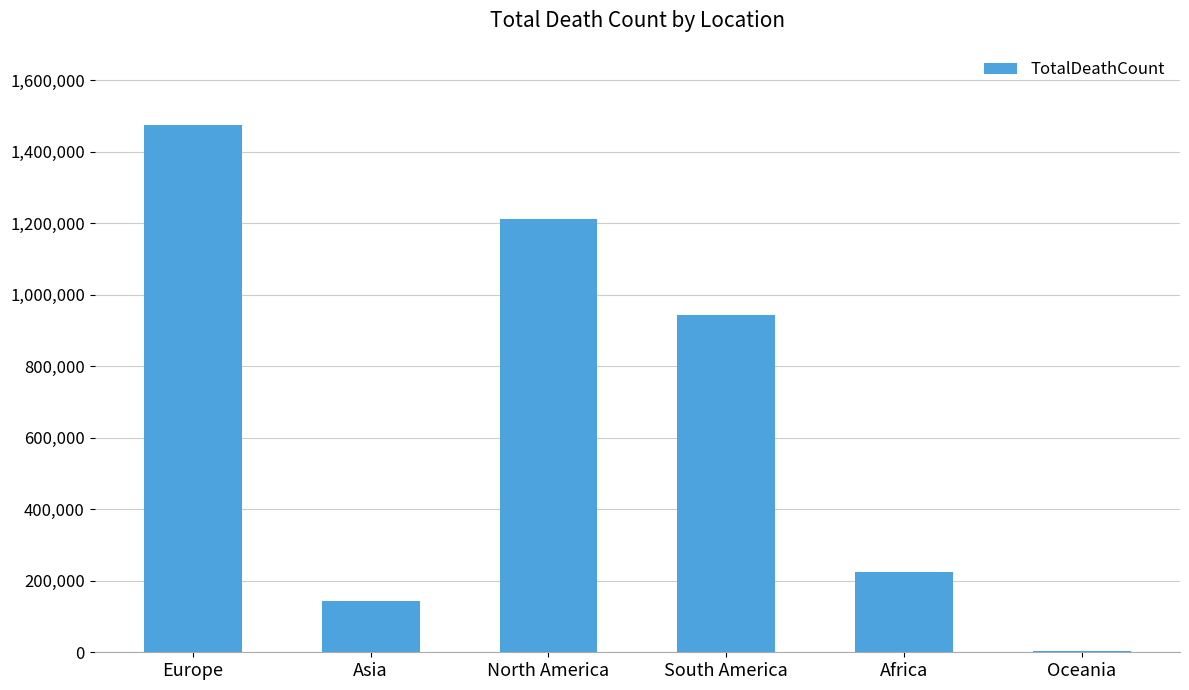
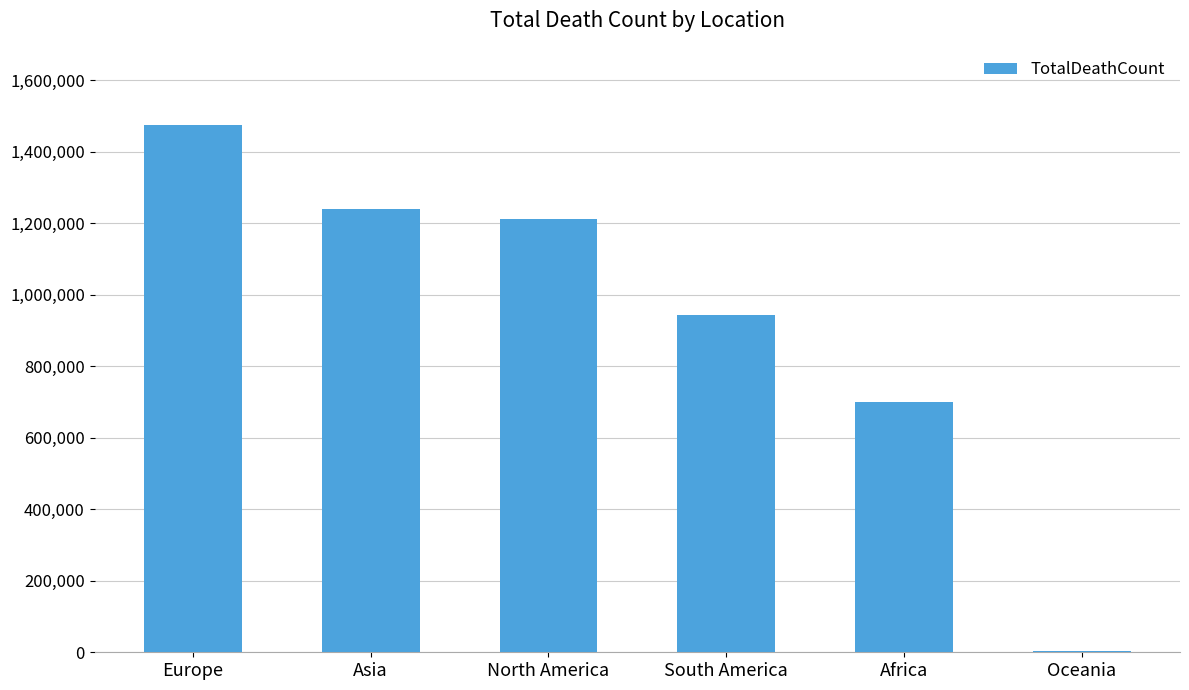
Asia: 140,000 -> 1,240,000
Africa: 220,000 -> 700,000
